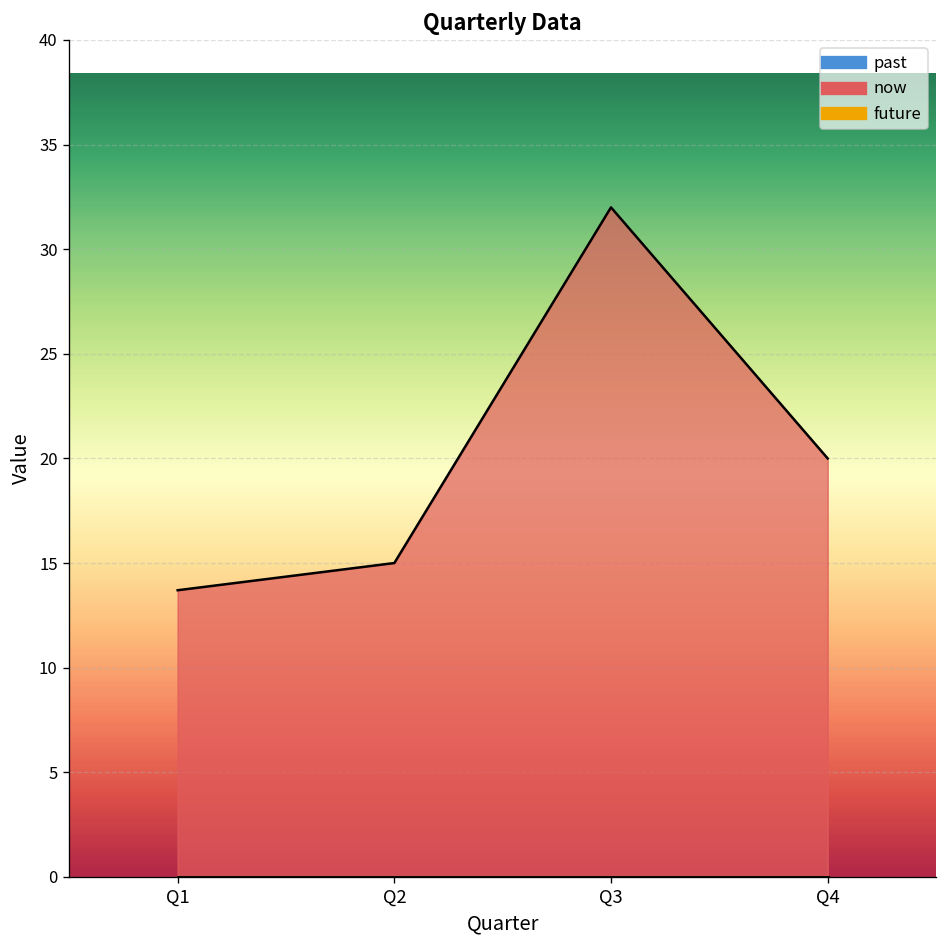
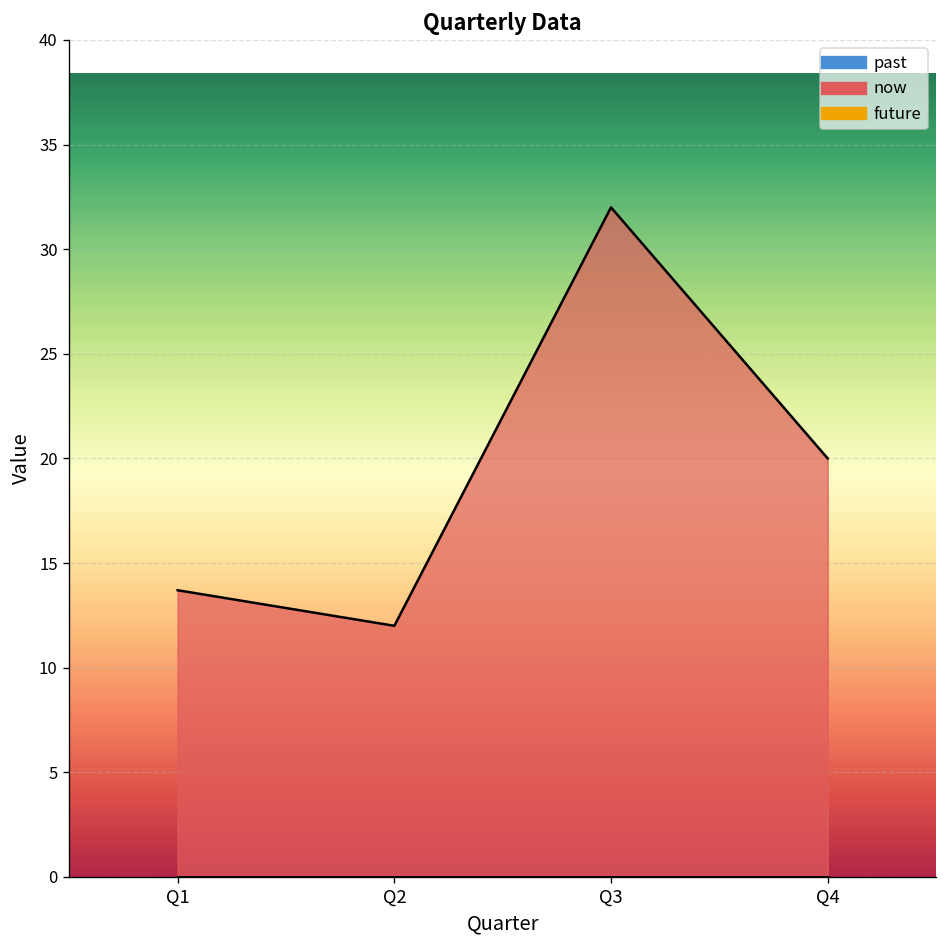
now, Q2: 15 -> 12
